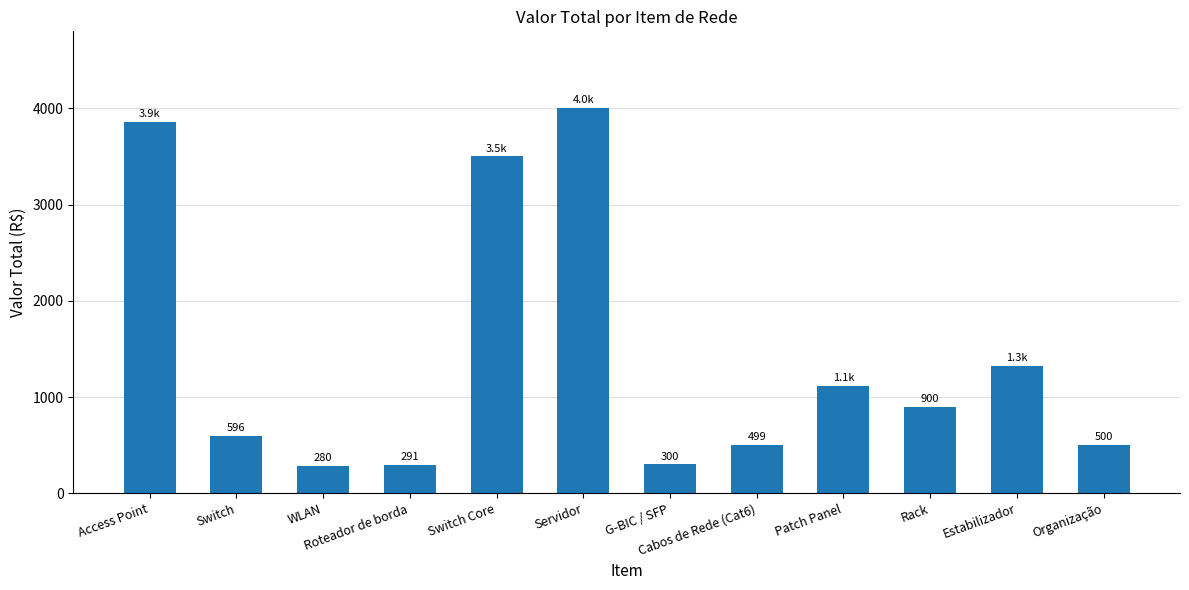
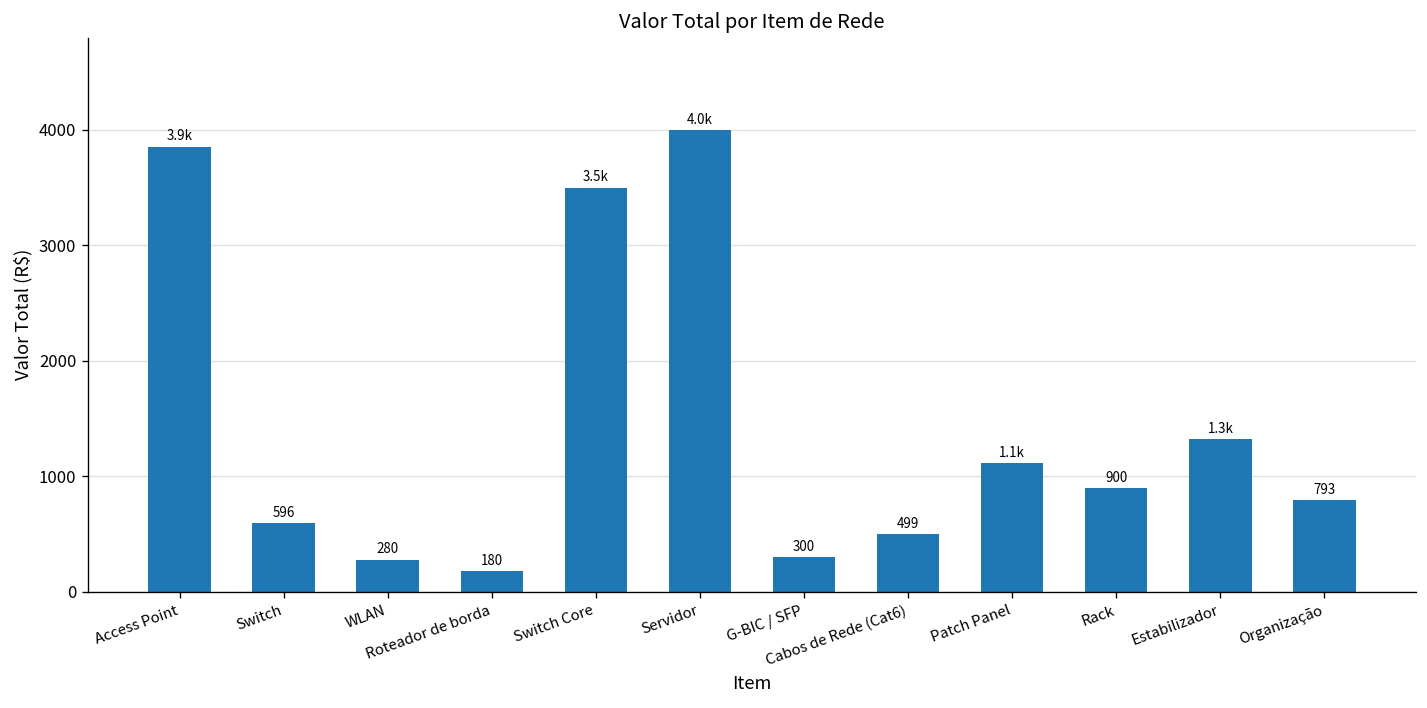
Roteador de borda: 291 -> 180
Organização: 500 -> 793
